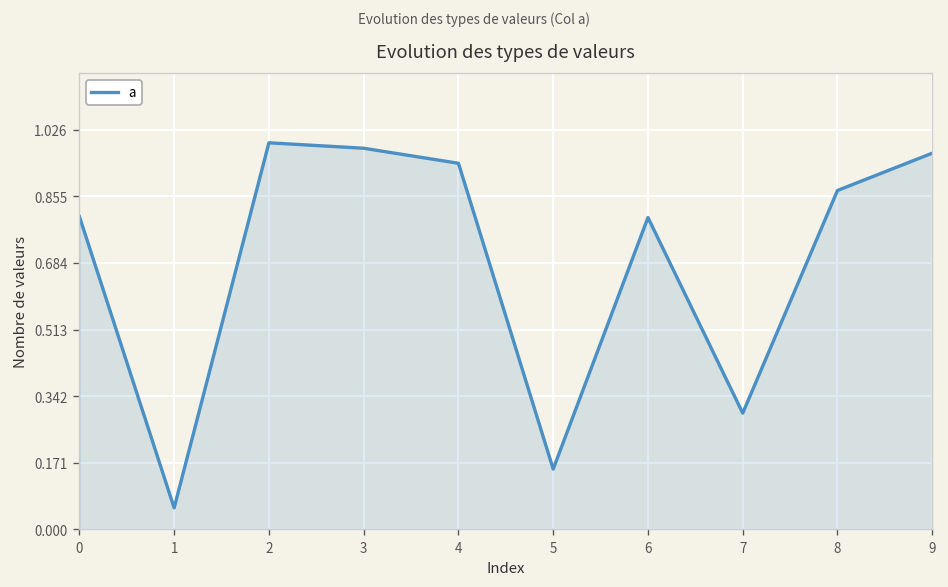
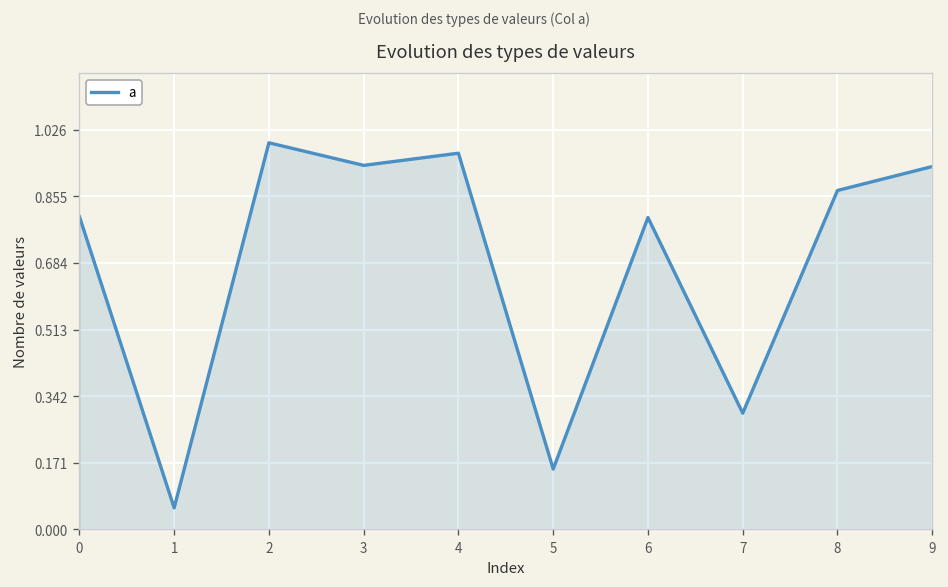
3: 0.98 -> 0.93
4: 0.94 -> 0.97
9: 0.97 -> 0.93
